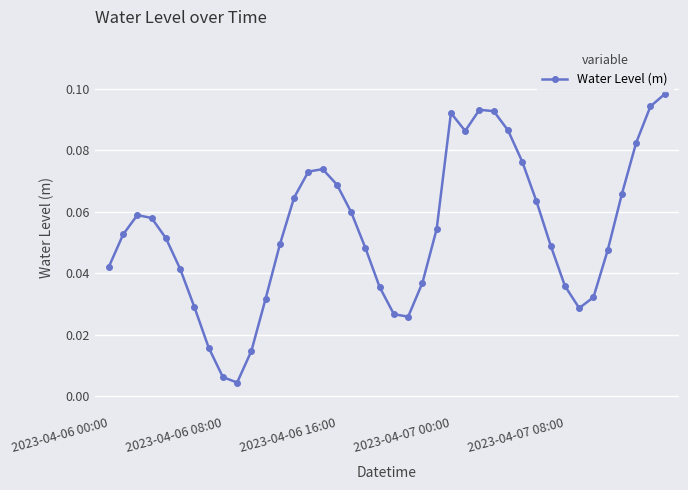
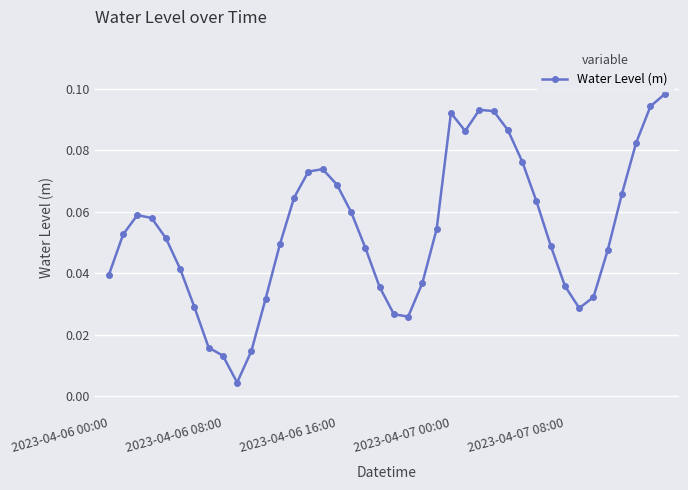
2023-04-06 00:00: 0.042 -> 0.039
2023-04-06 08:00: 0.006 -> 0.013
